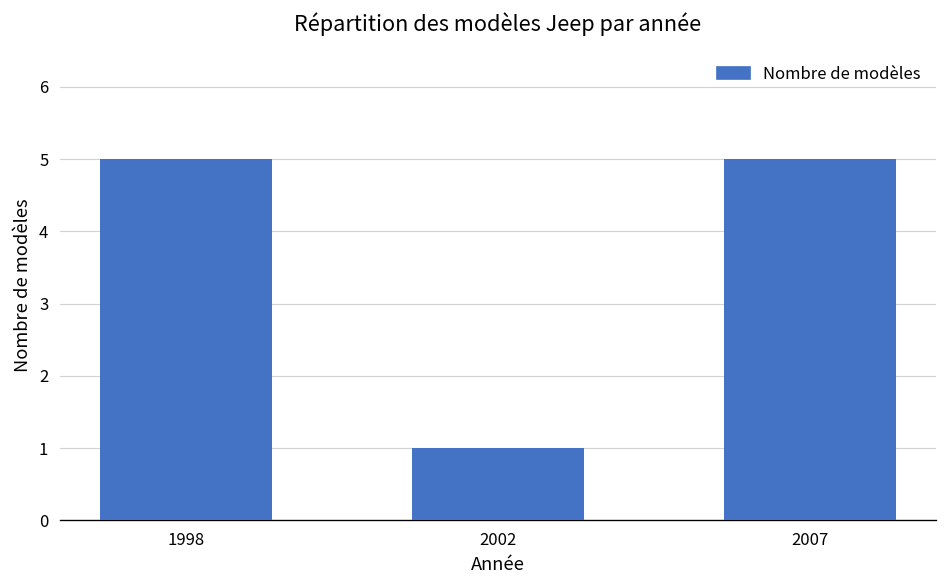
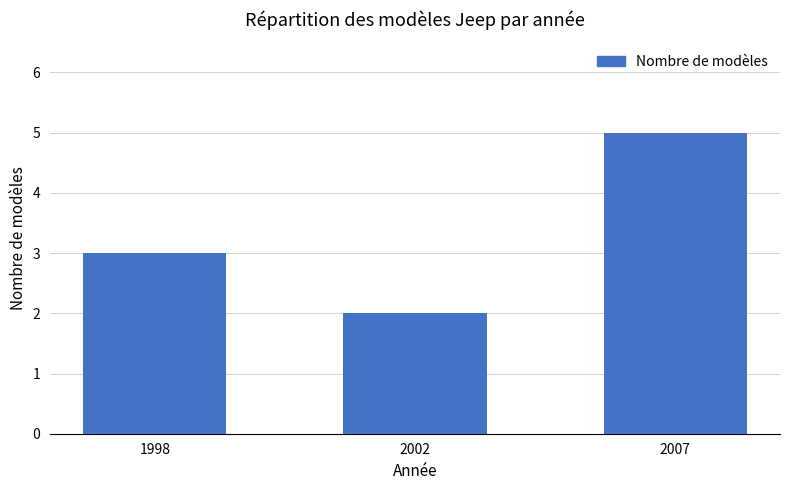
1998: 5 -> 3
2002: 1 -> 2
